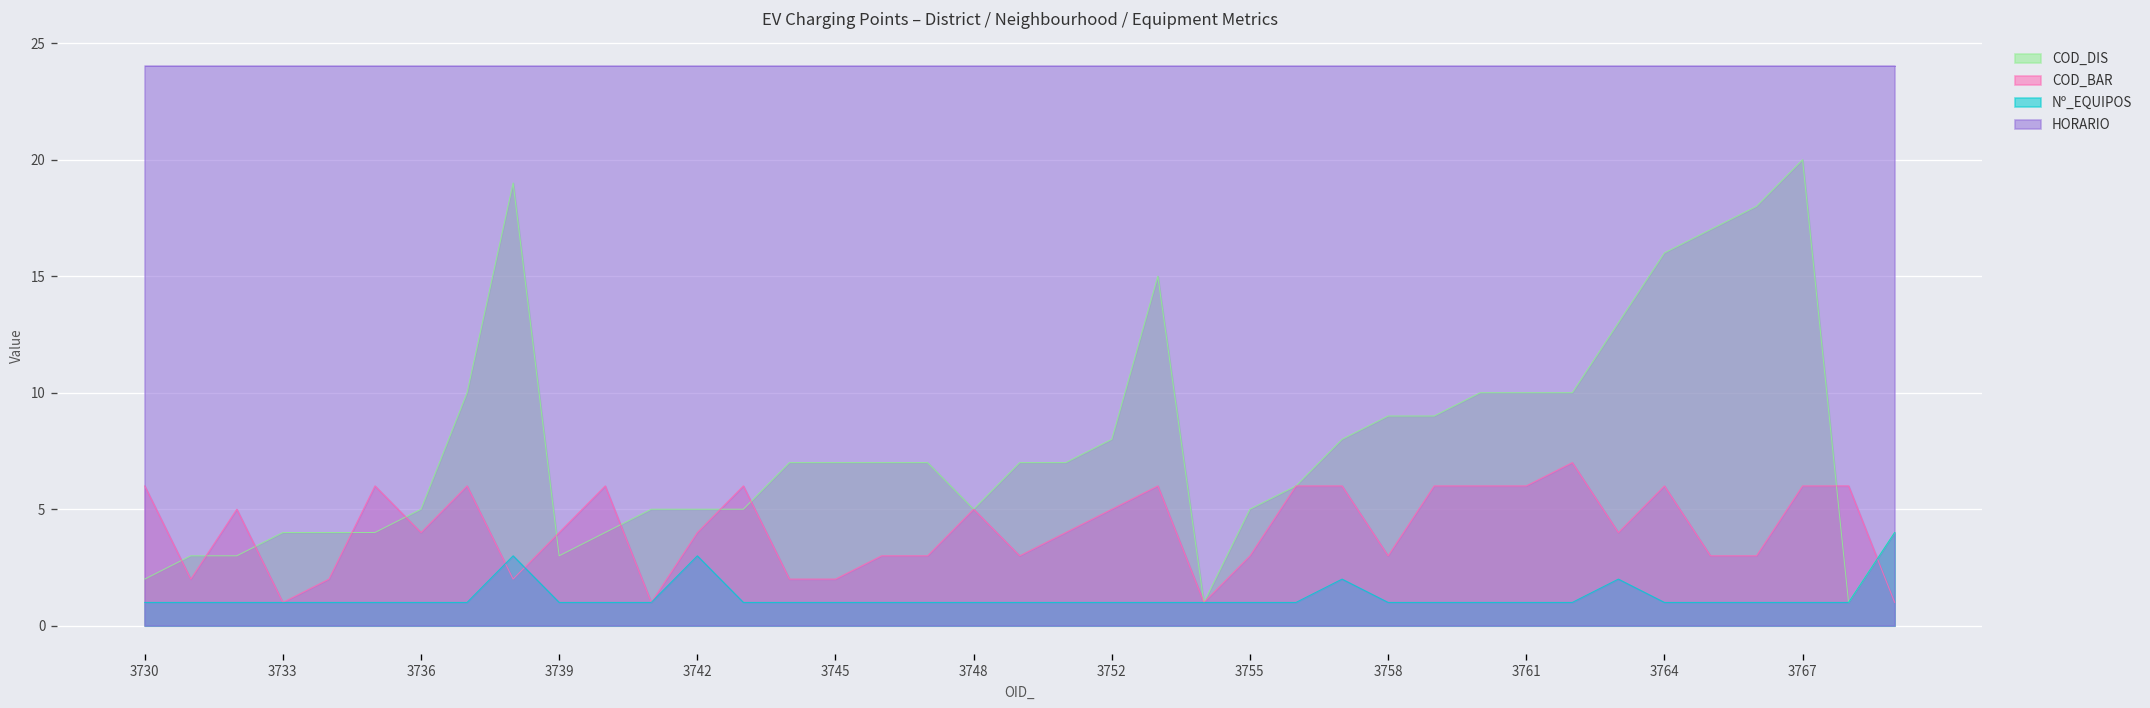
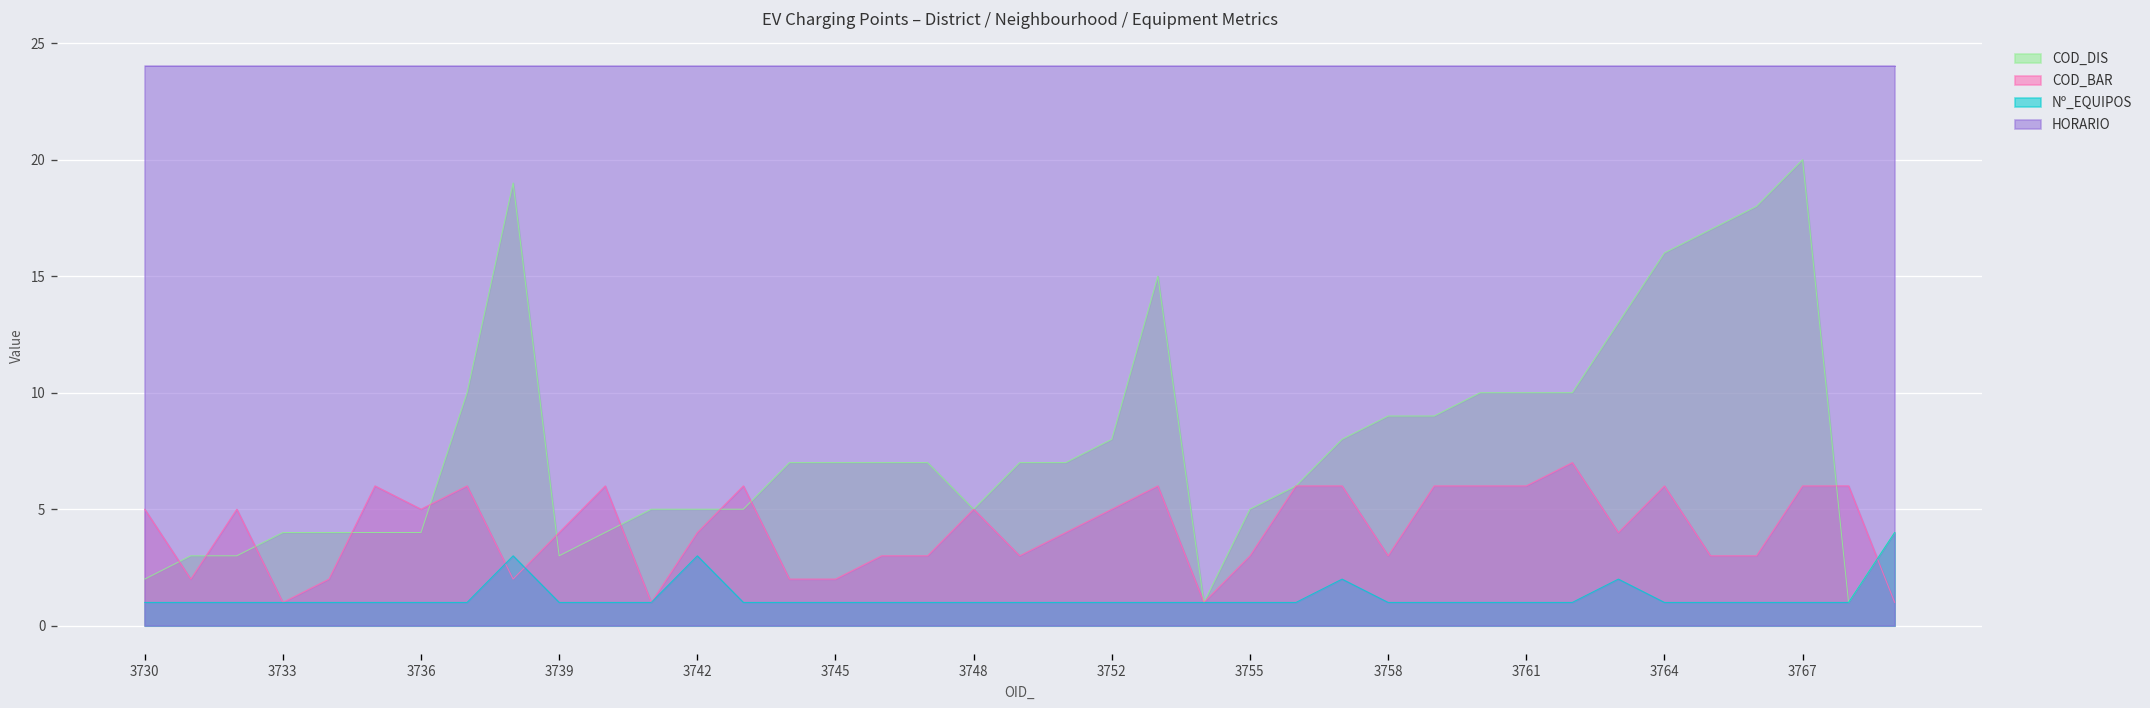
COD_BAR, 3730: 6 -> 5
COD_DIS, 3736: 5 -> 4
COD_BAR, 3736: 4 -> 5
